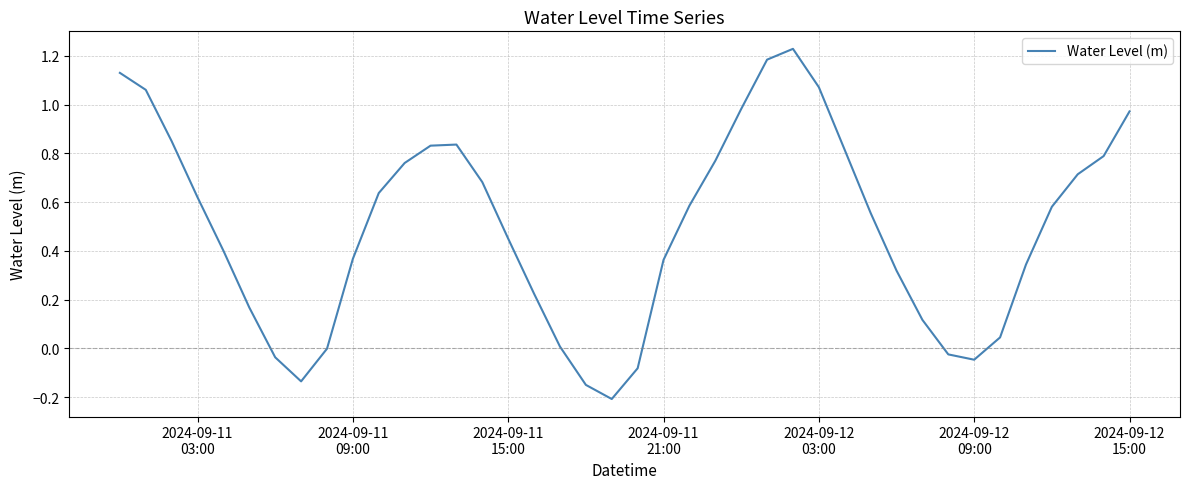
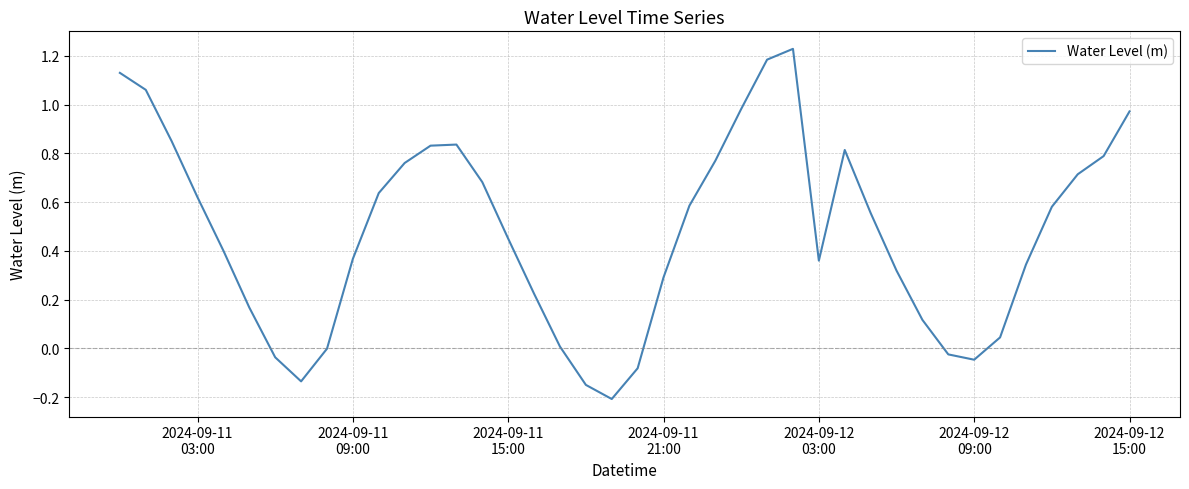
2024-09-11 21:00: 0.36 -> 0.29
2024-09-12 03:00: 1.07 -> 0.36
